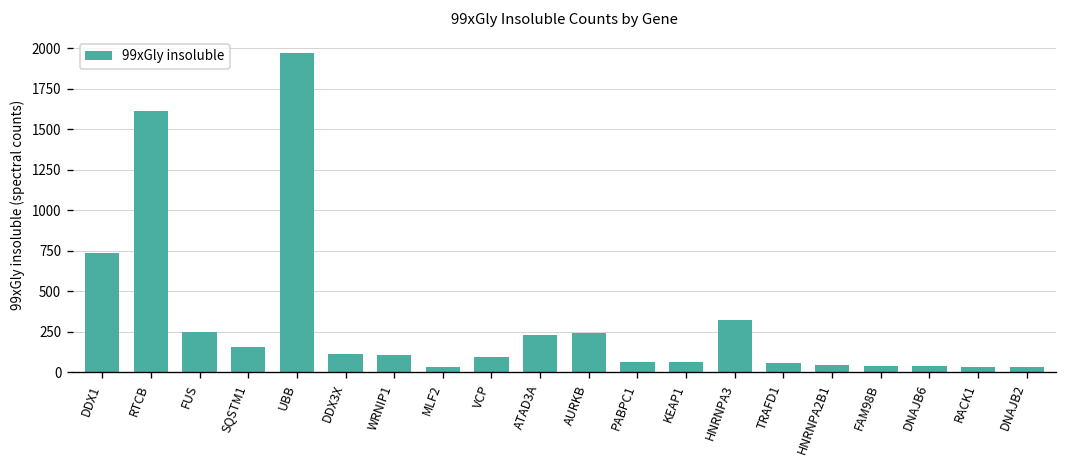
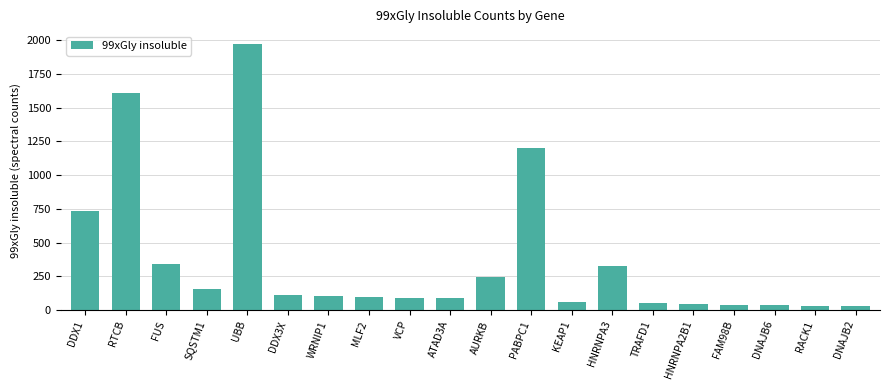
FUS: 250 -> 340
MLF2: 30 -> 90
ATAD3A: 230 -> 90
PABPC1: 60 -> 1200
